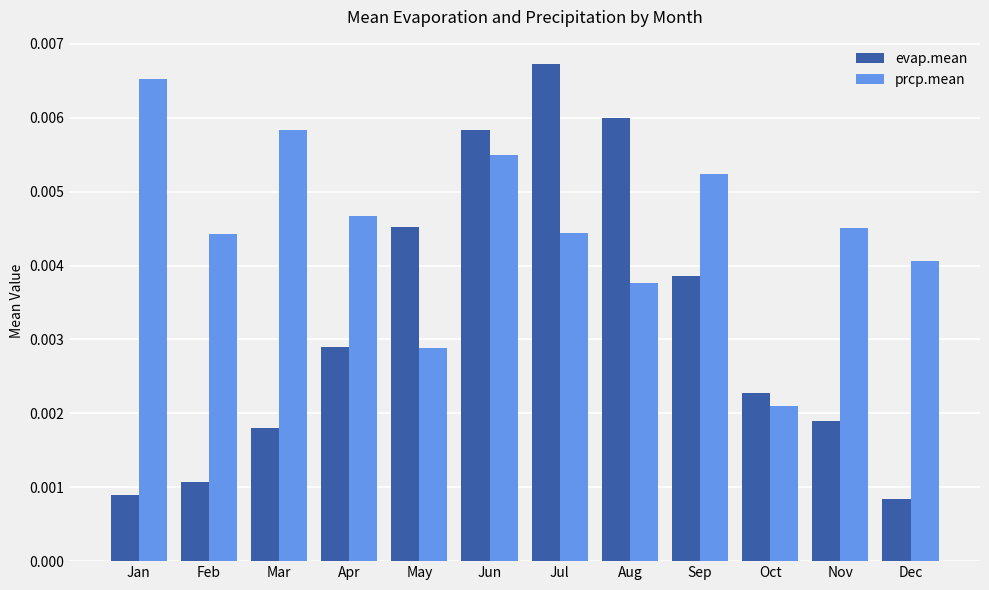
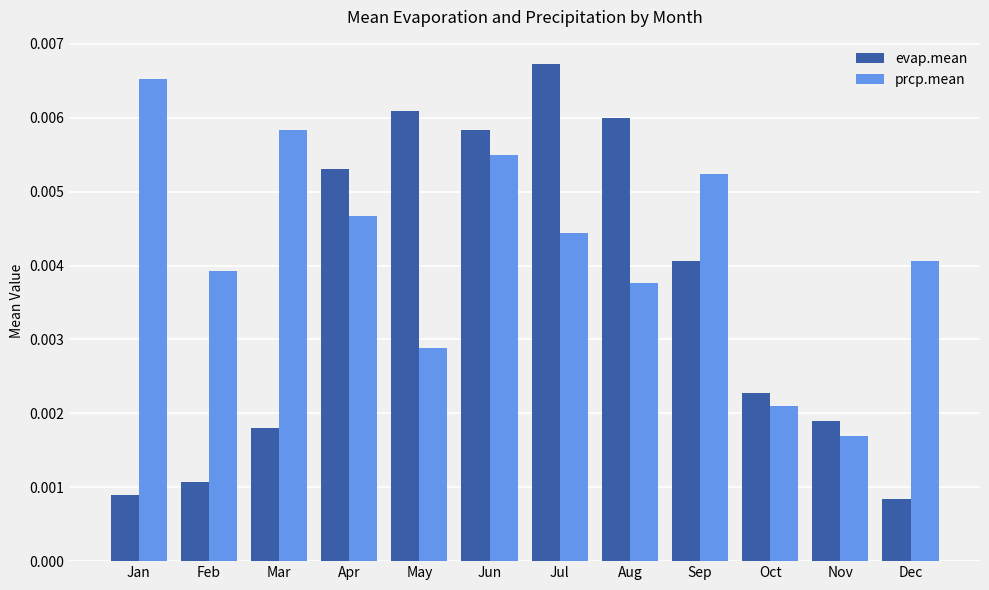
prcp.mean, Feb: 0.0044 -> 0.0039
evap.mean, Apr: 0.0029 -> 0.0053
evap.mean, May: 0.0045 -> 0.0061
evap.mean, Sep: 0.0039 -> 0.0041
prcp.mean, Nov: 0.0045 -> 0.0017
